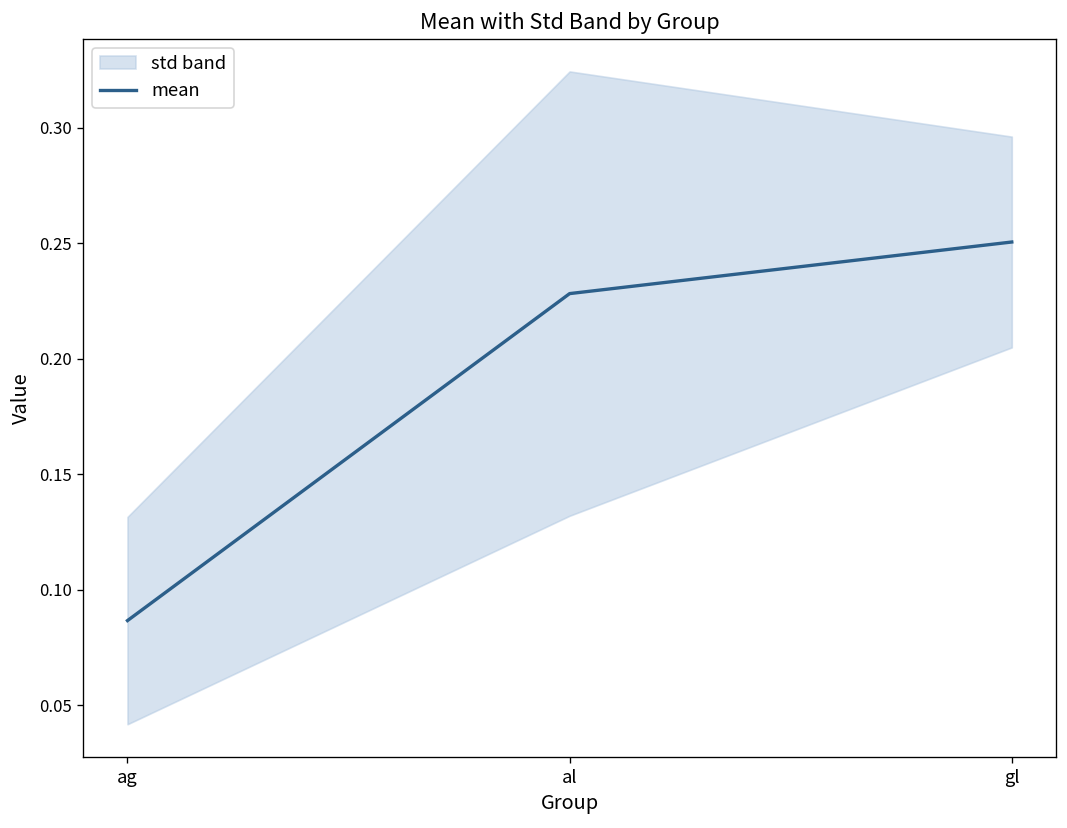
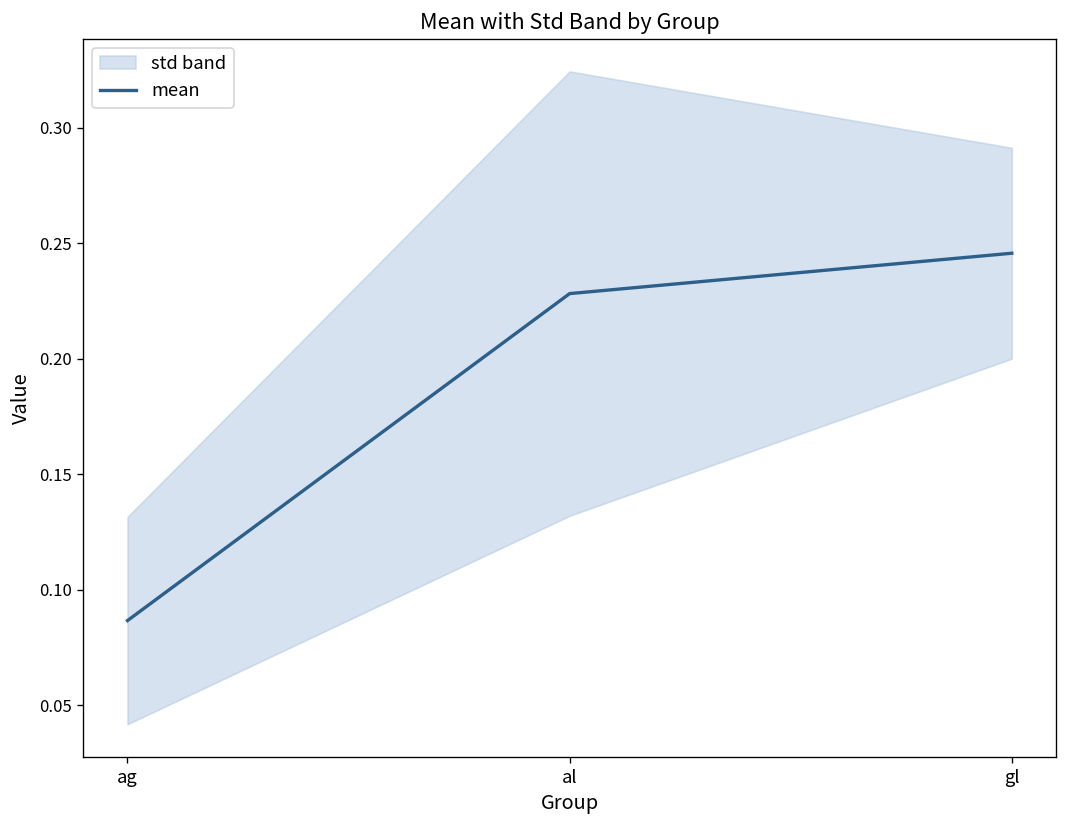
mean, gl: 0.251 -> 0.246
